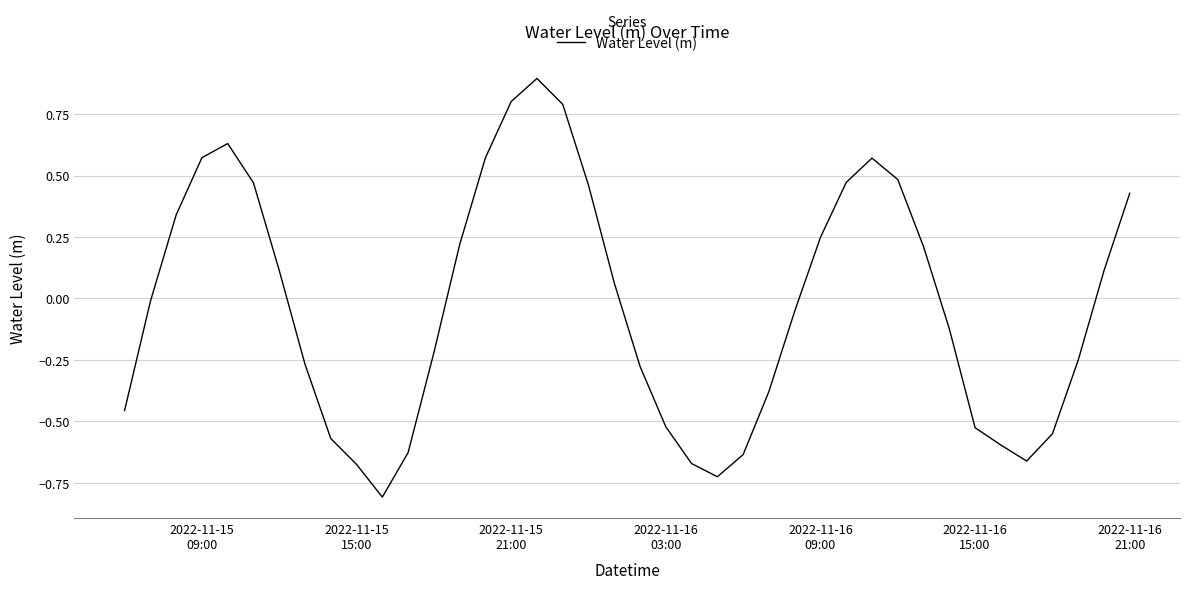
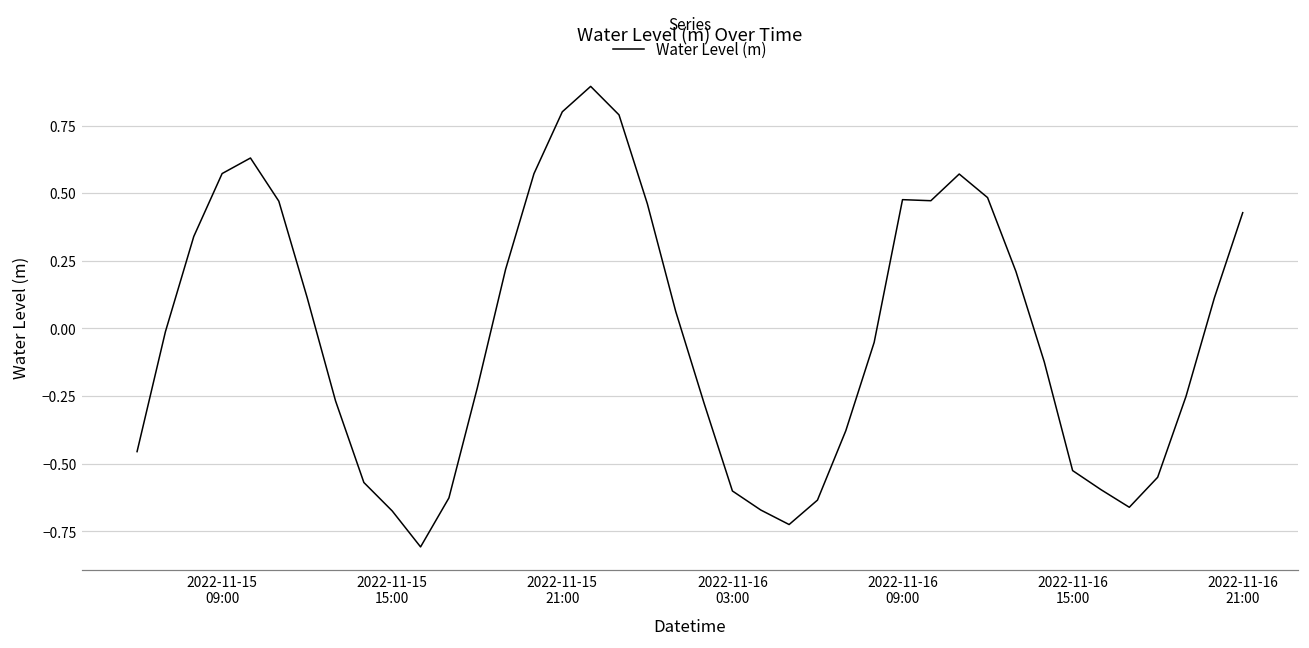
2022-11-16 03:00: -0.52 -> -0.60
2022-11-16 09:00: 0.25 -> 0.48
